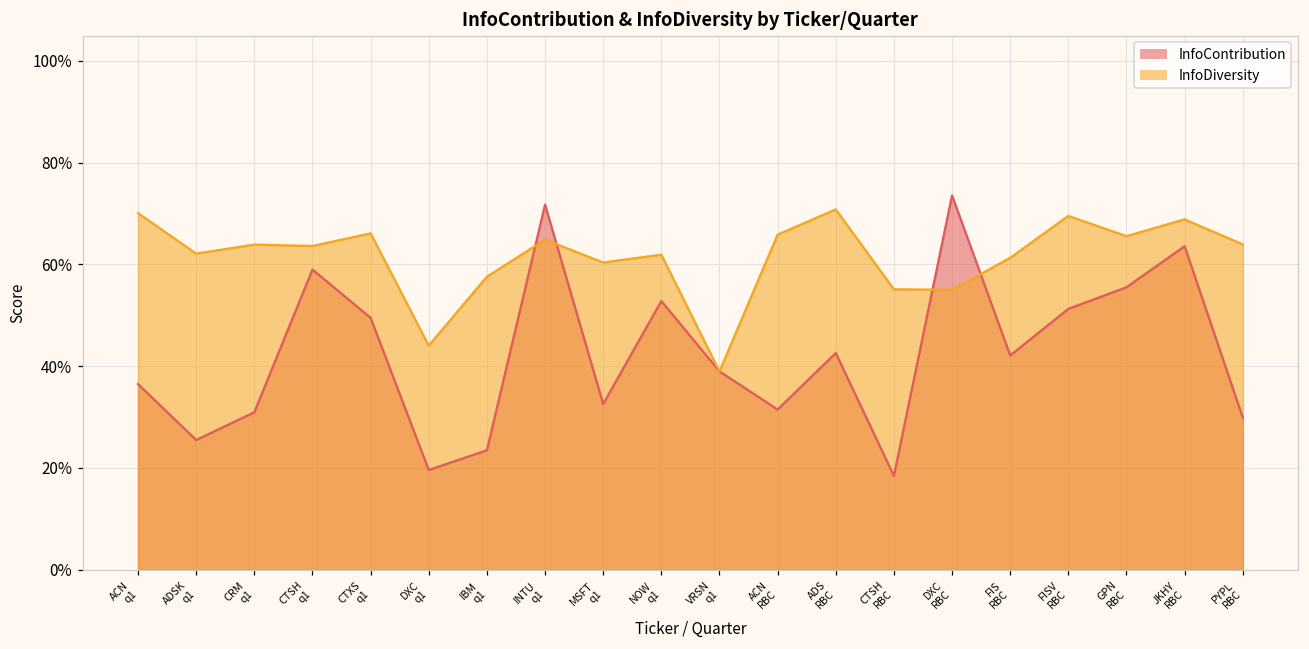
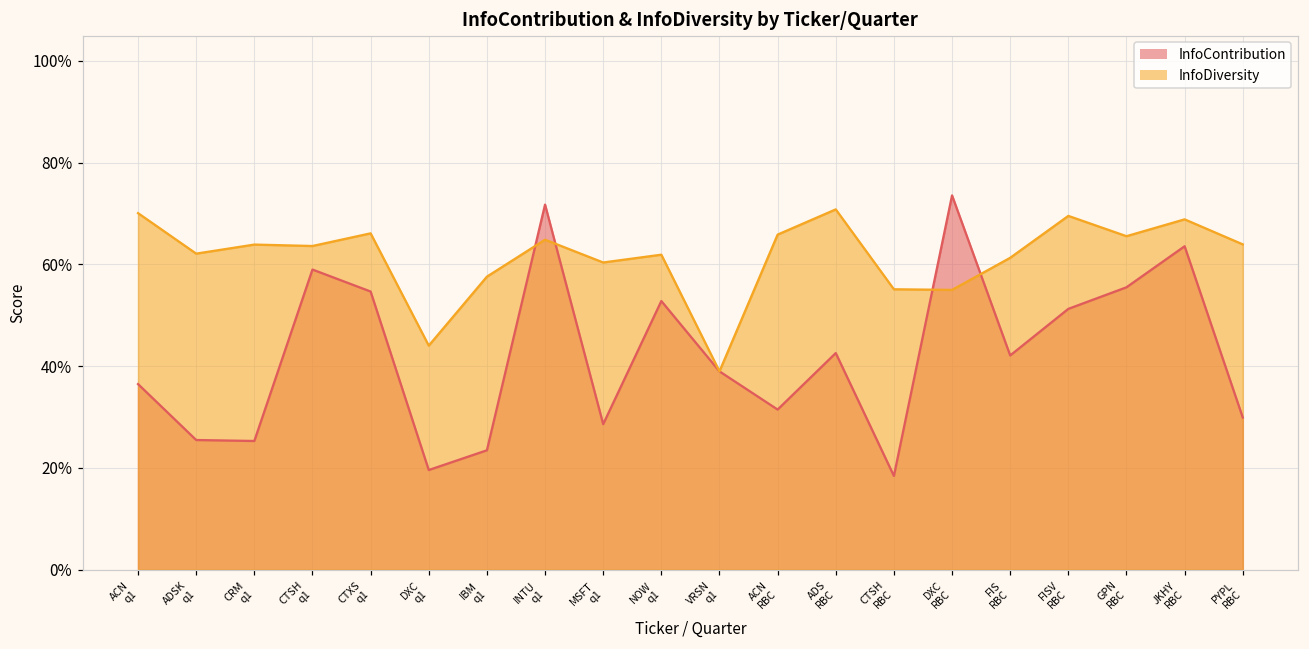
InfoContribution, CRM q1: 31% -> 25%
InfoContribution, CTXS q1: 49% -> 55%
InfoContribution, MSFT q1: 33% -> 29%
